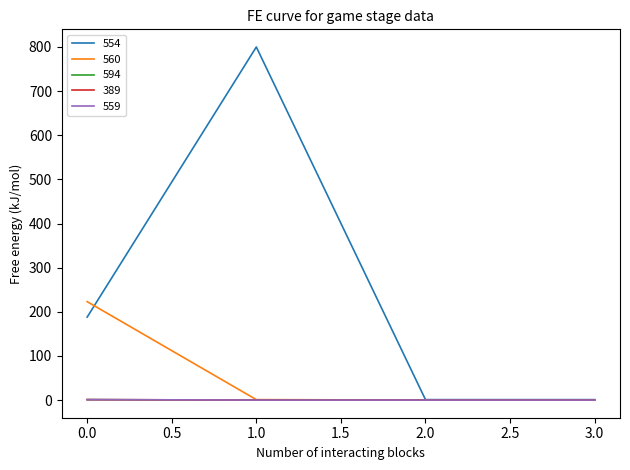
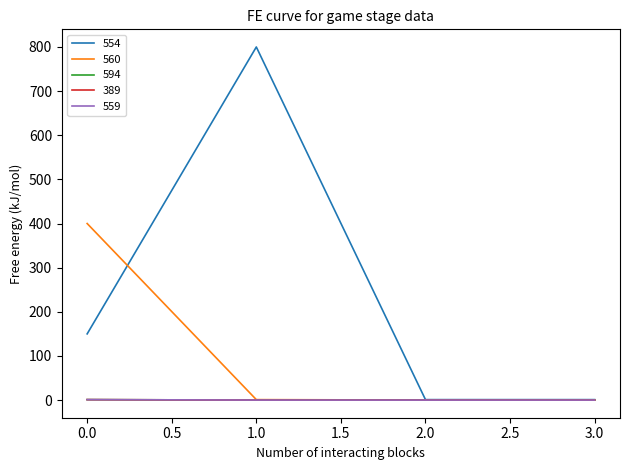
554, 0.0: 190 -> 150
560, 0.0: 220 -> 400
